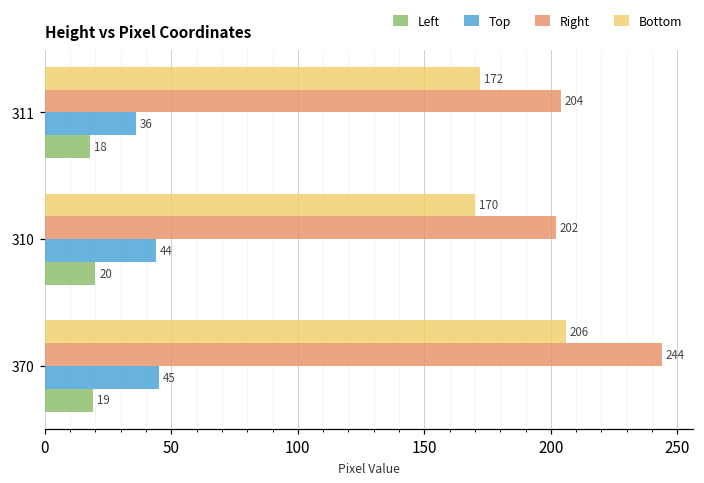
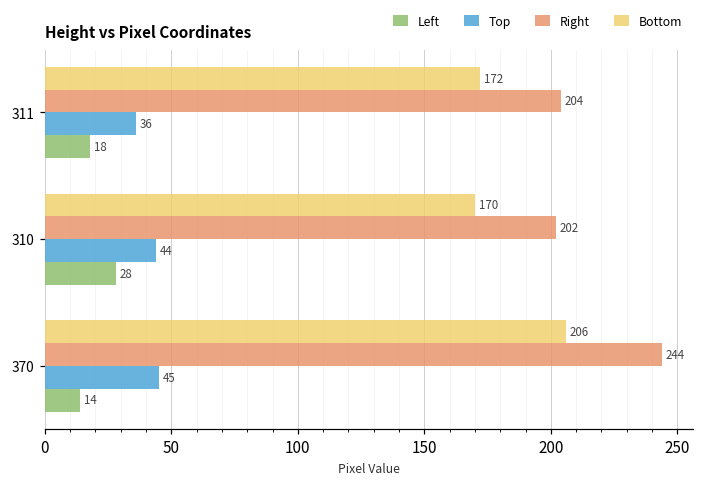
Left, 310: 20 -> 28
Left, 370: 19 -> 14
